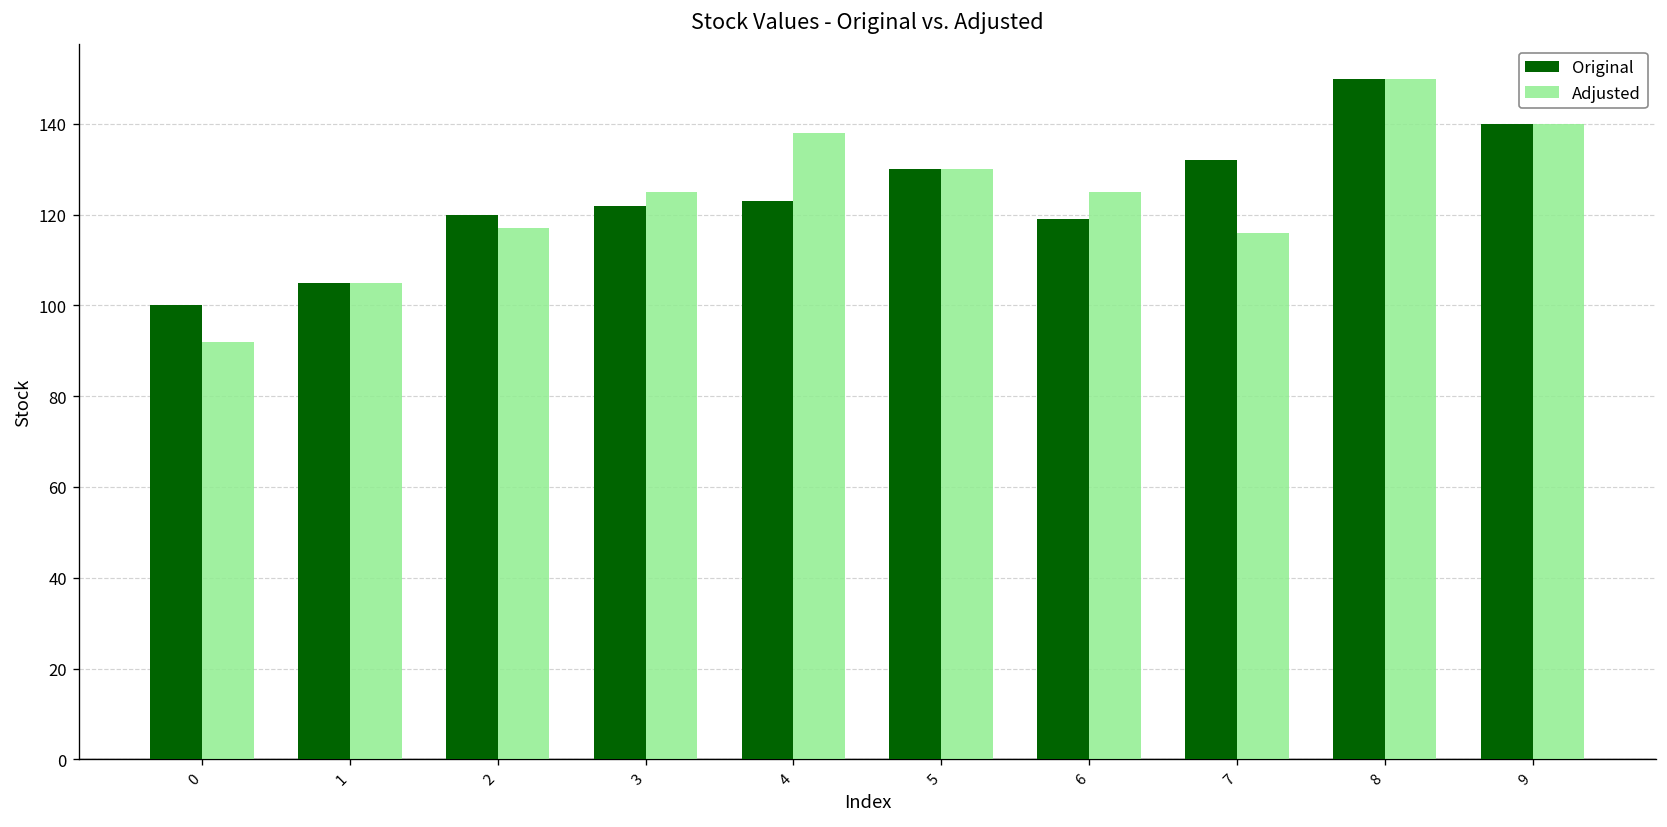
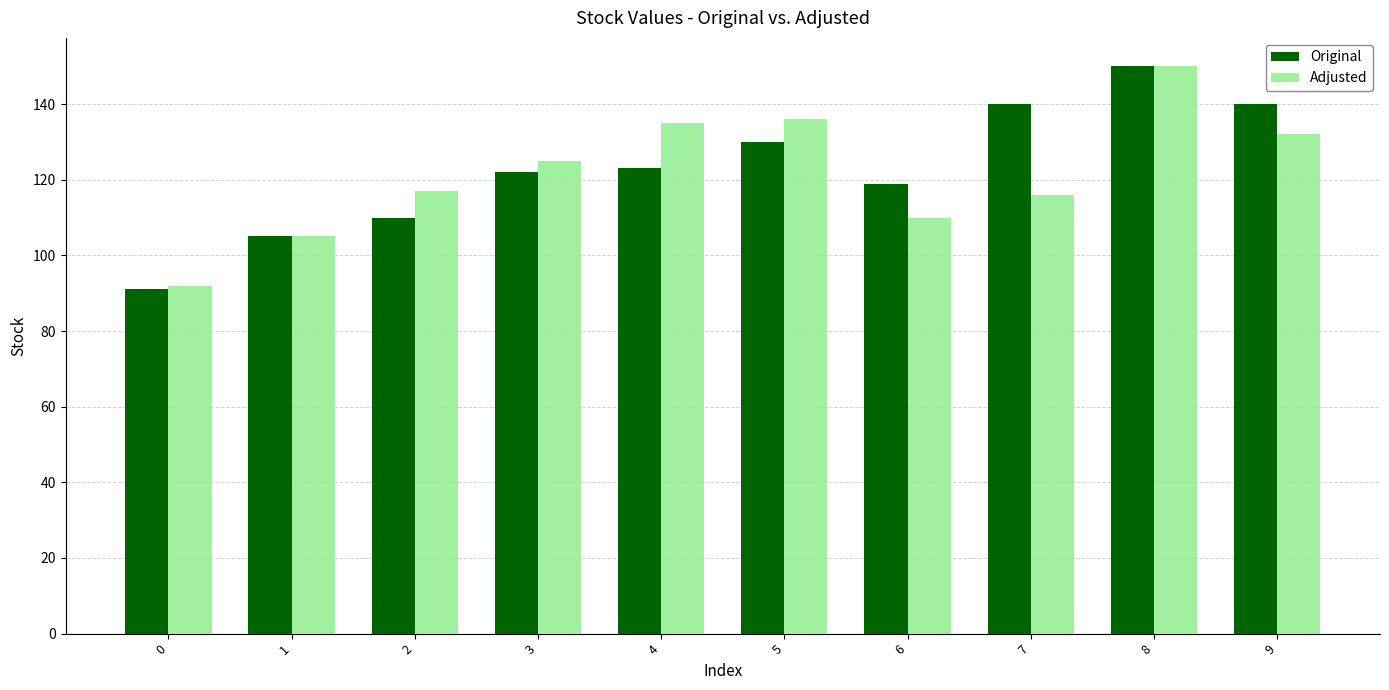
Original, 0: 100 -> 91
Original, 2: 120 -> 110
Adjusted, 4: 138 -> 135
Adjusted, 5: 130 -> 136
Adjusted, 6: 125 -> 110
Original, 7: 132 -> 140
Adjusted, 9: 140 -> 132
